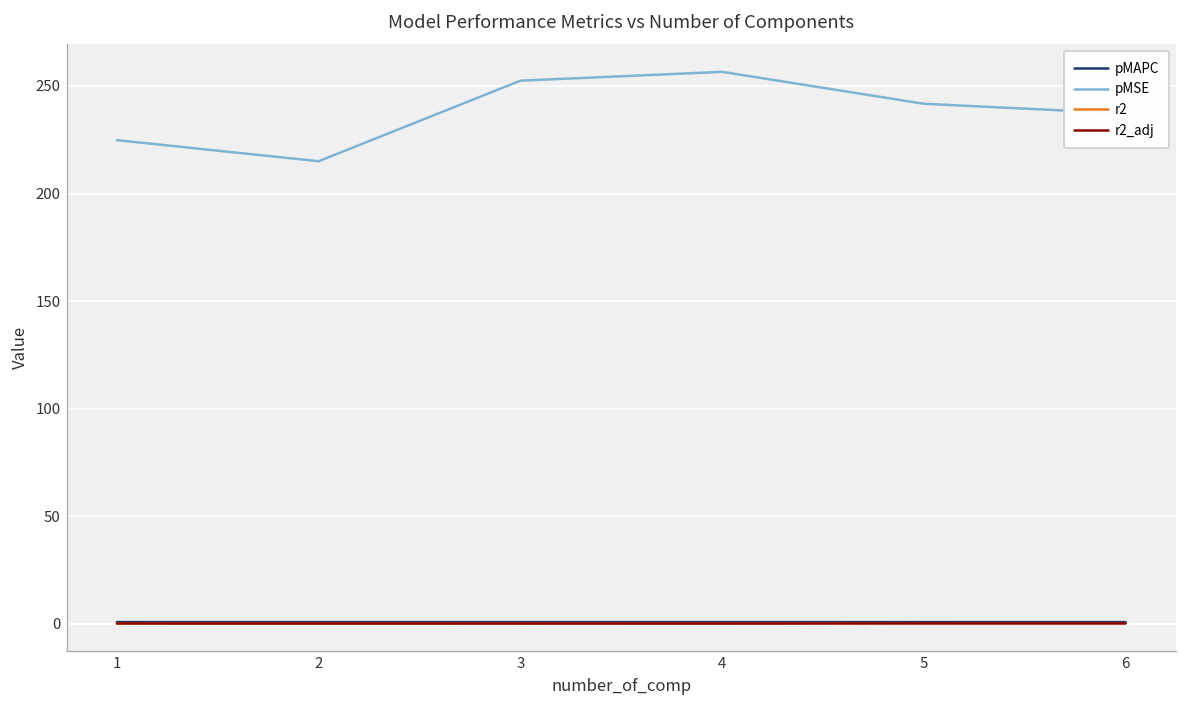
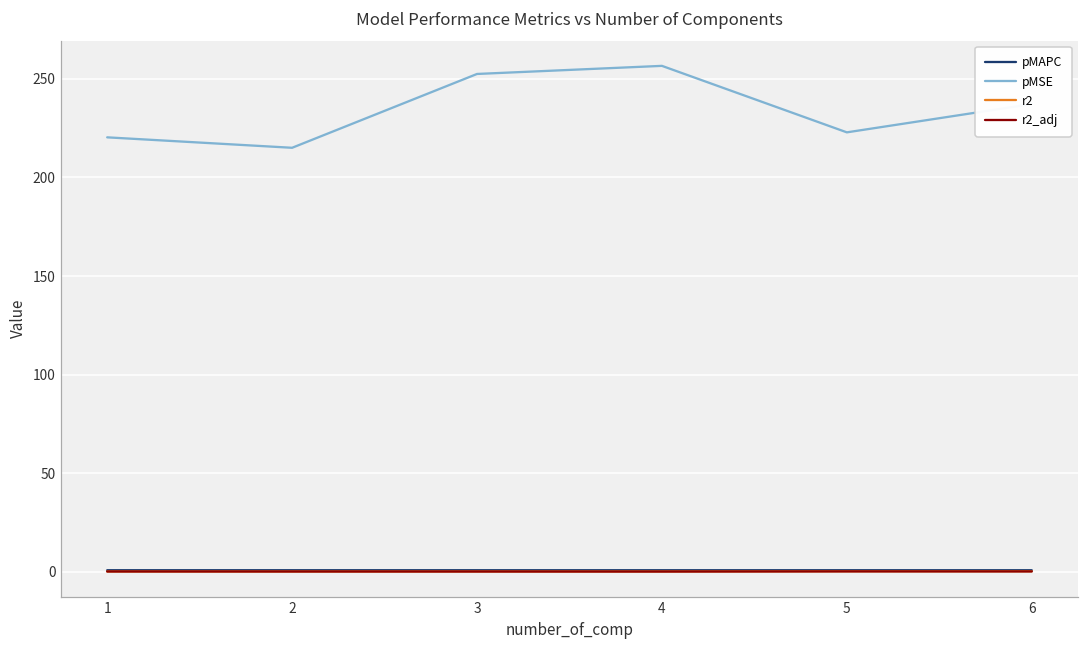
pMSE, 1: 225 -> 220
pMSE, 5: 242 -> 223
